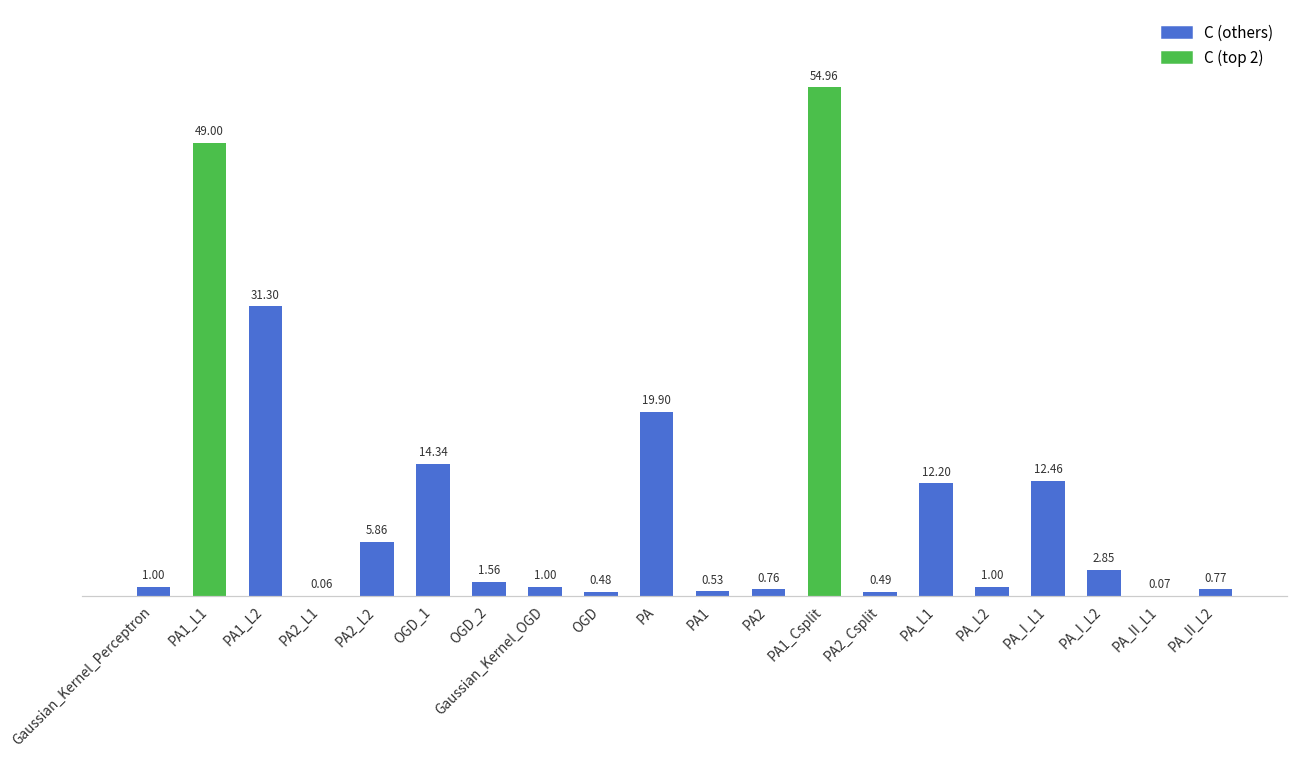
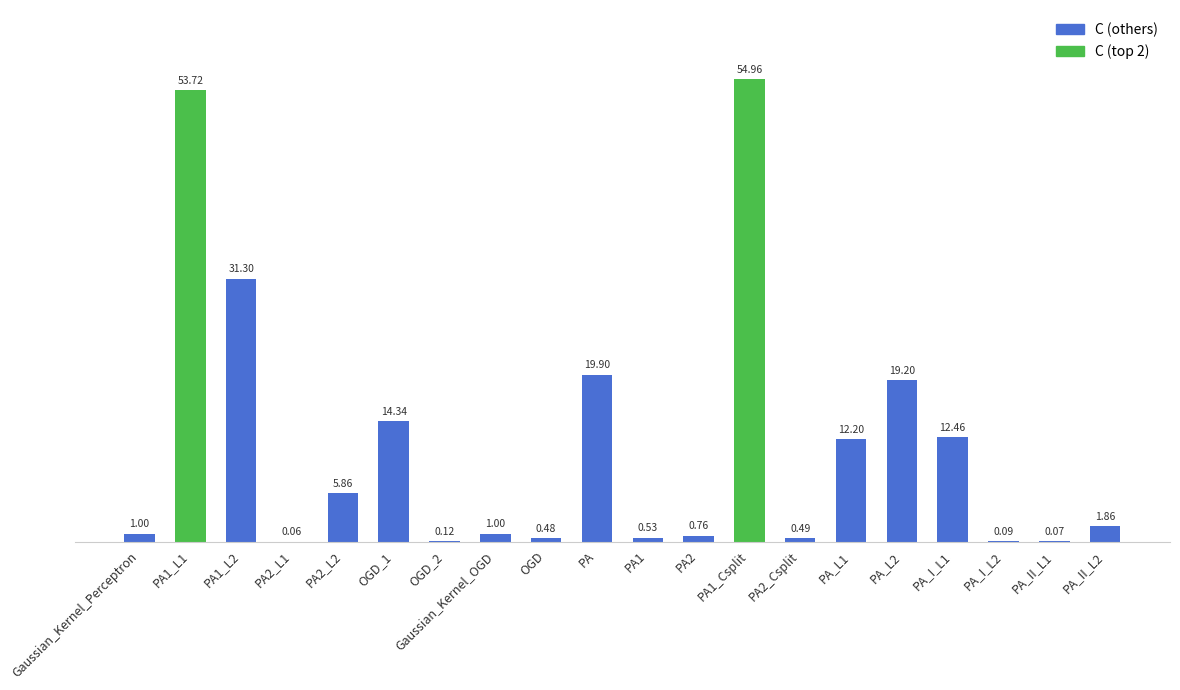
PA1_L1: 49.00 -> 53.72
OGD_2: 1.56 -> 0.12
PA_L2: 1.00 -> 19.20
PA_I_L2: 2.85 -> 0.09
PA_II_L2: 0.77 -> 1.86
